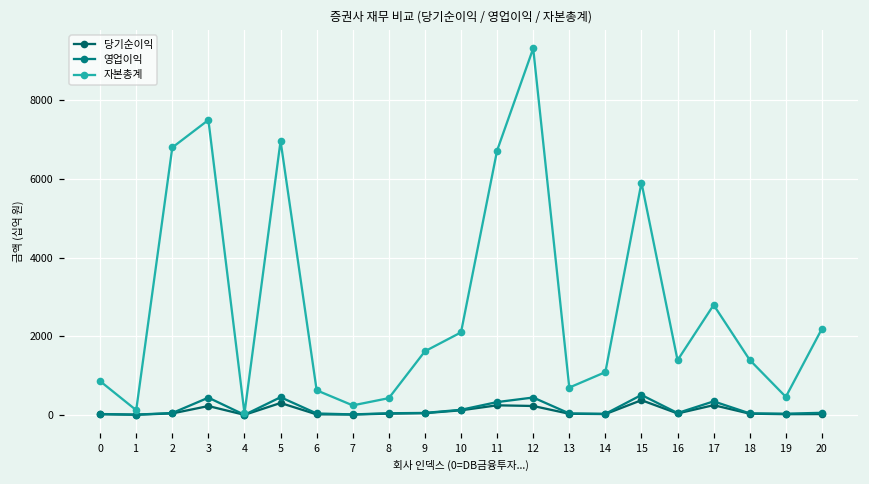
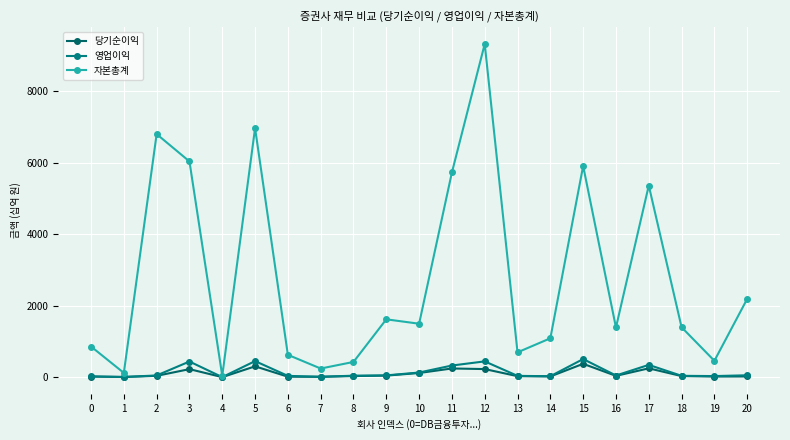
자본총계, 3: 7500 -> 6000
자본총계, 10: 2100 -> 1500
자본총계, 11: 6700 -> 5700
자본총계, 17: 2800 -> 5400
